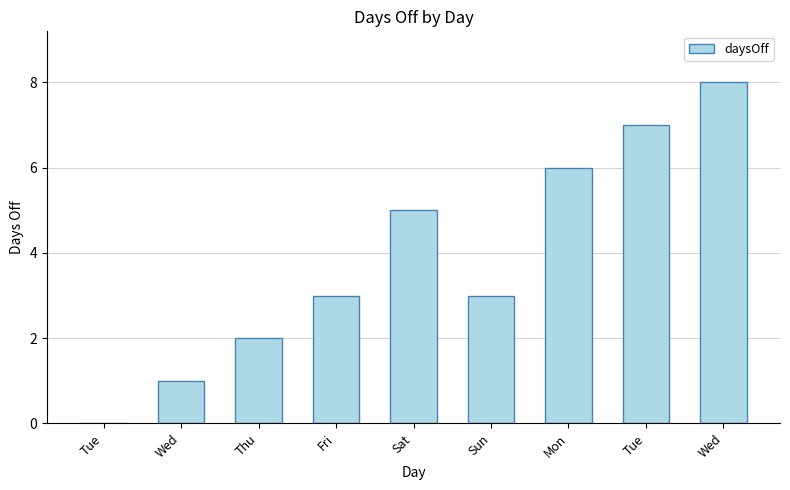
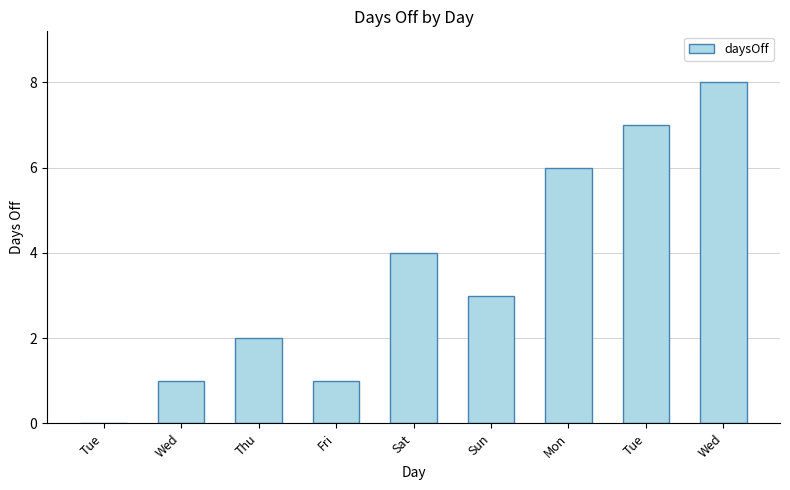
Fri: 3 -> 1
Sat: 5 -> 4
